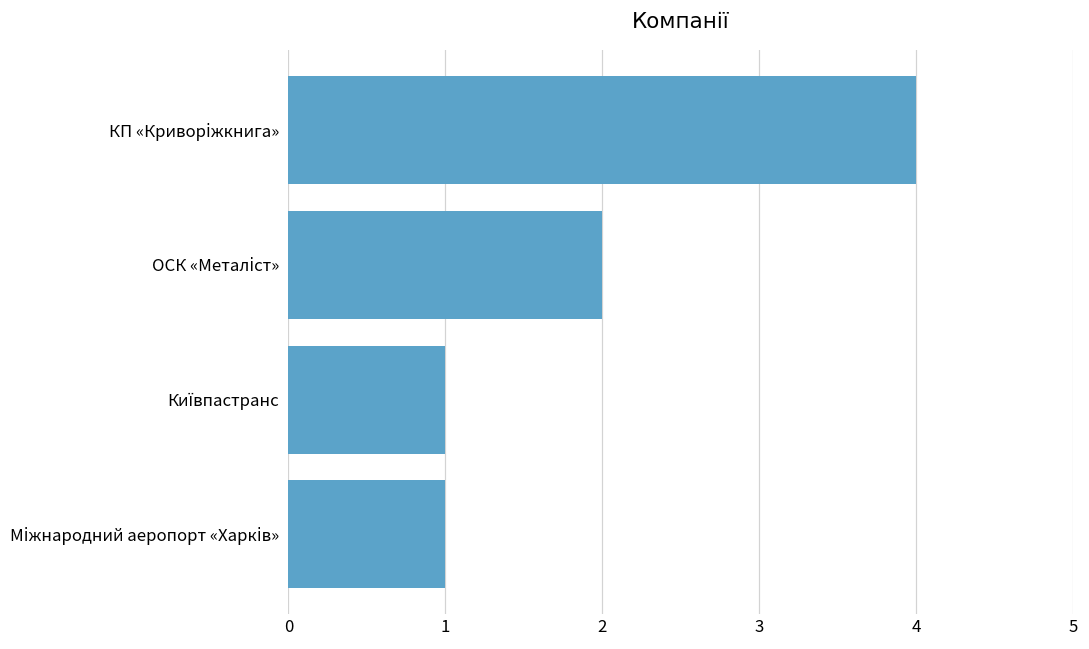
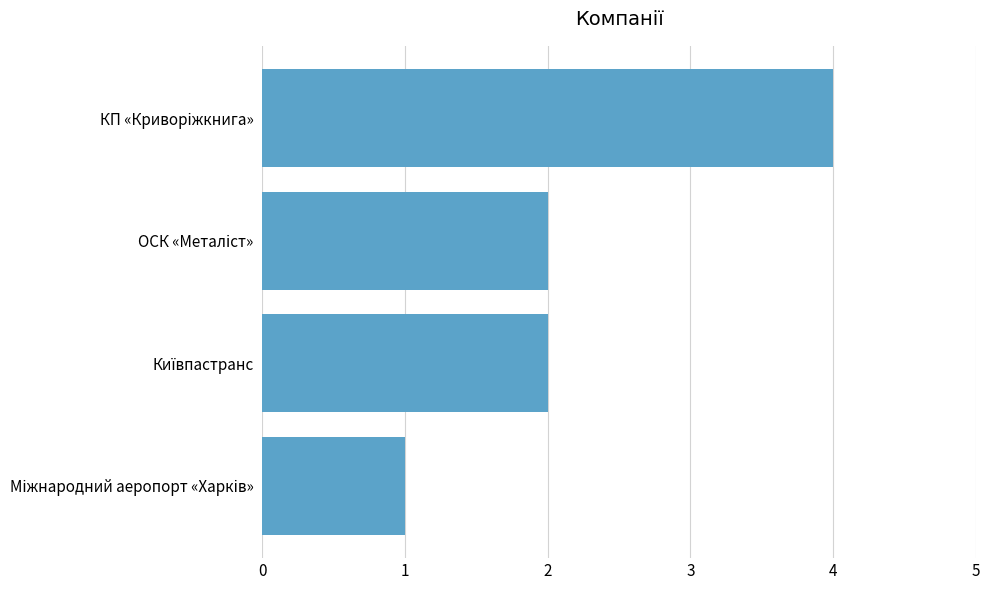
Київпастранс: 1 -> 2
